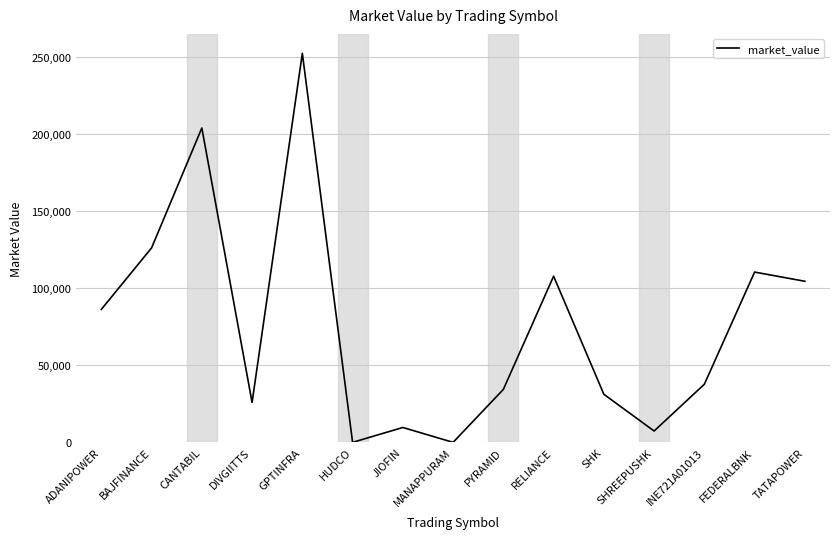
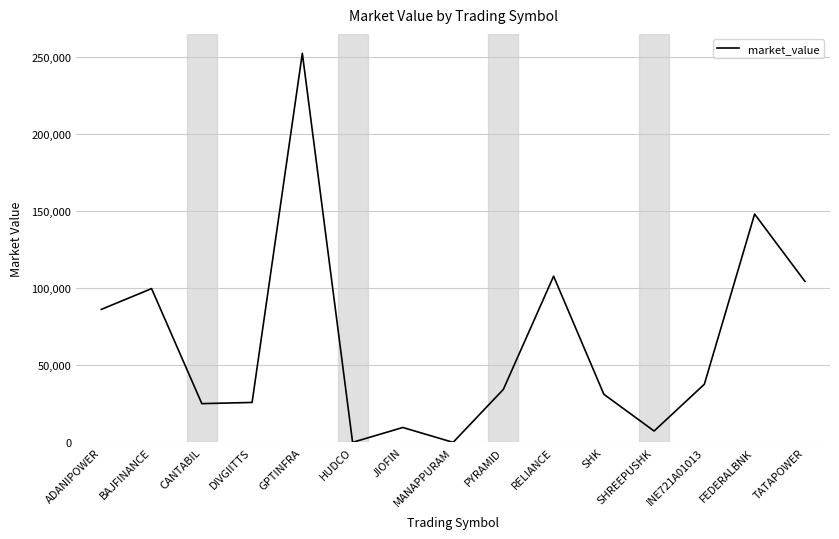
BAJFINANCE: 126,000 -> 100,000
CANTABIL: 204,000 -> 25,000
FEDERALBNK: 110,000 -> 148,000
